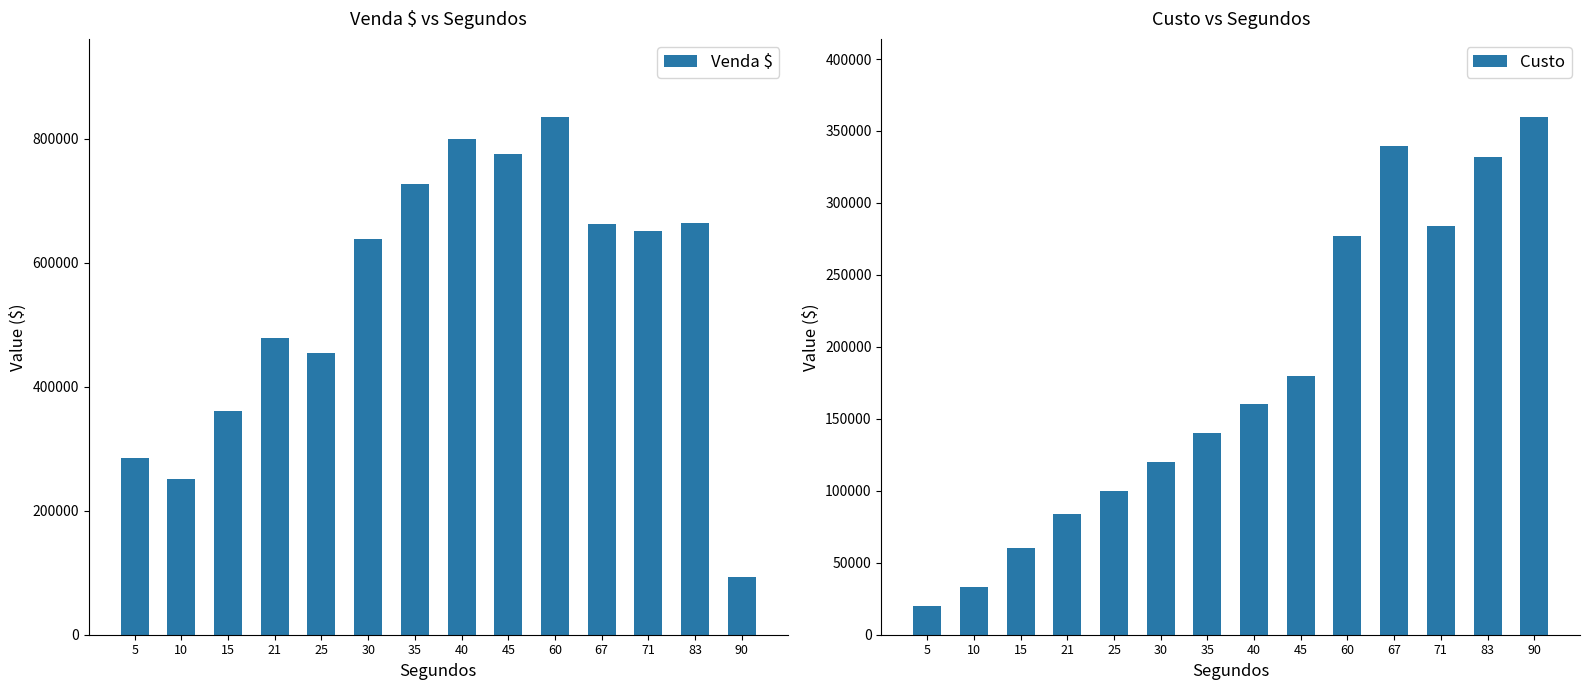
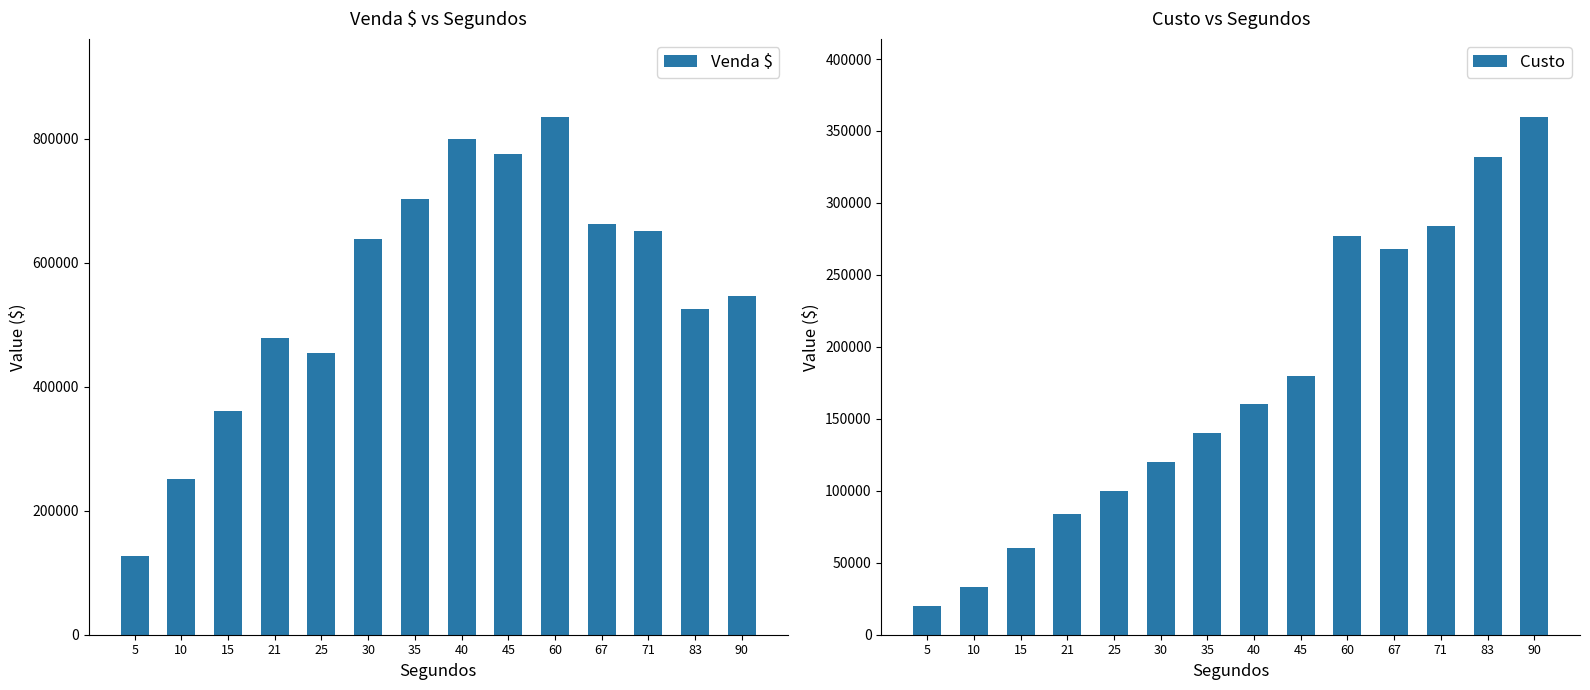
Venda $ vs Segundos, 5: 290000 -> 130000
Venda $ vs Segundos, 35: 730000 -> 700000
Venda $ vs Segundos, 83: 660000 -> 530000
Venda $ vs Segundos, 90: 90000 -> 550000
Custo vs Segundos, 67: 340000 -> 268000
